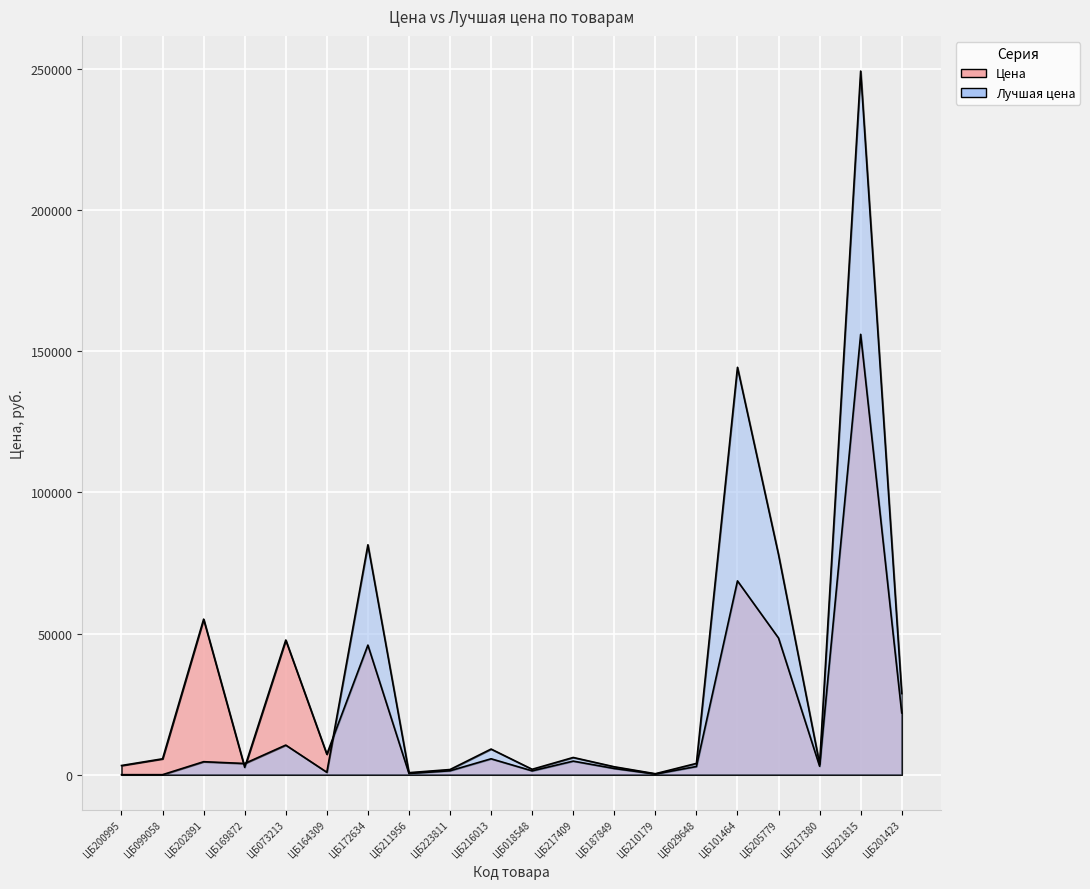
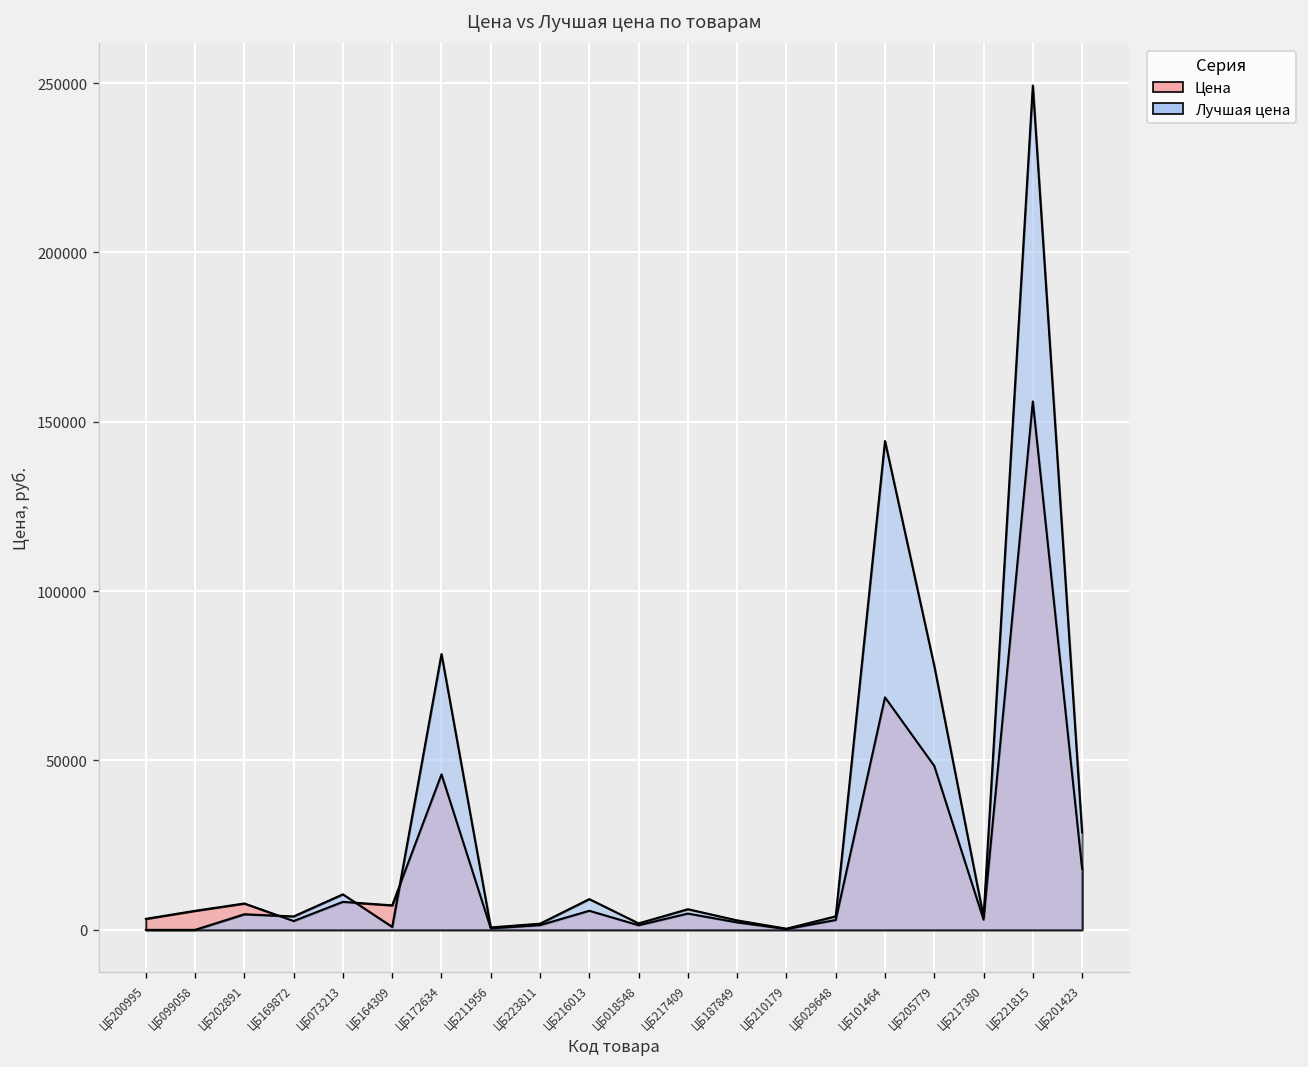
Цена, ЦБ202891: 55000 -> 8000
Цена, ЦБ073213: 48000 -> 8000
Цена, ЦБ201423: 22000 -> 18000
